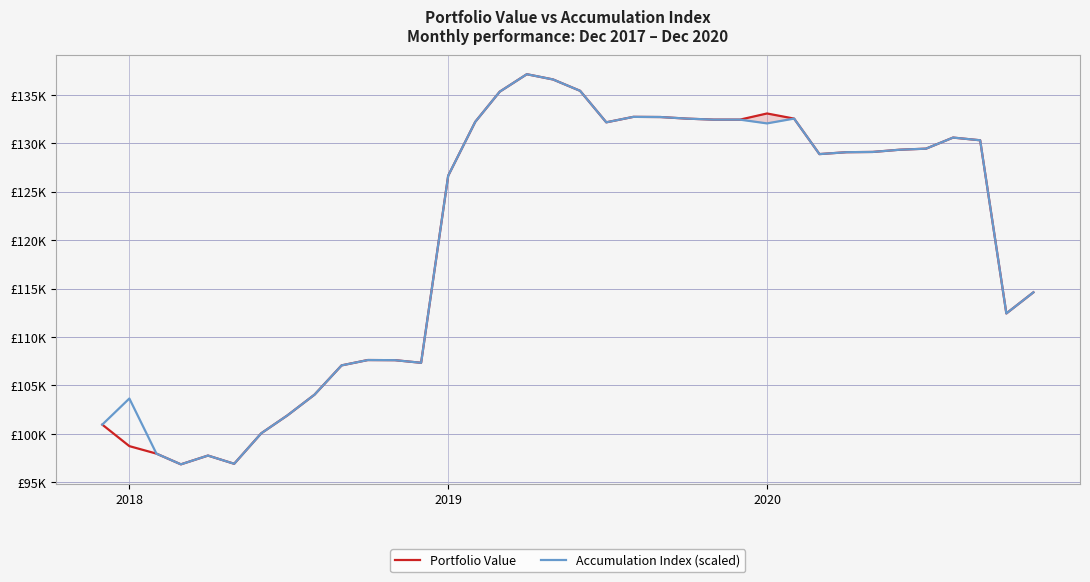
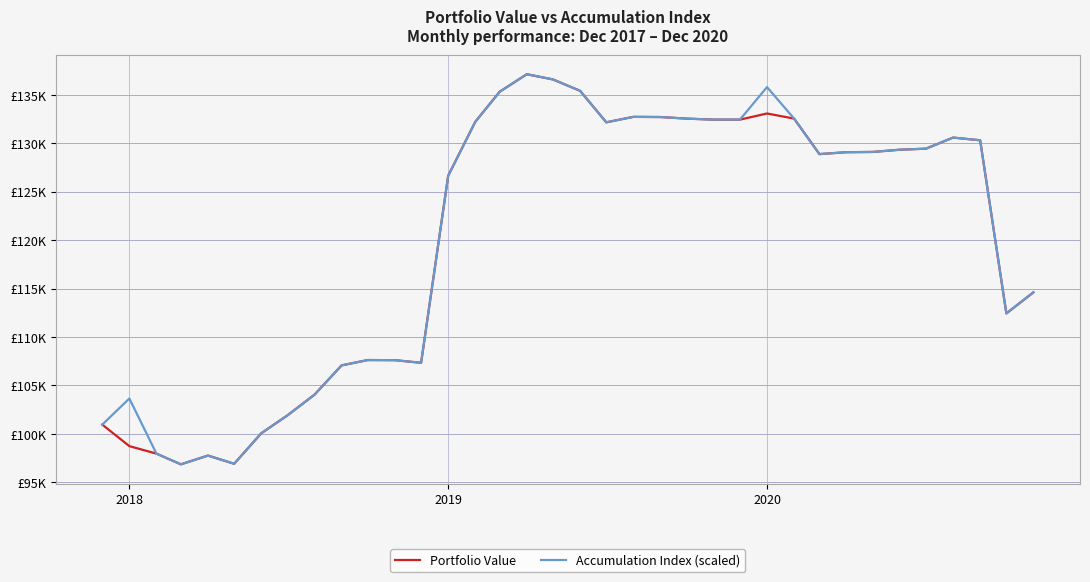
Accumulation Index (scaled), 2020: £132000 -> £136000
